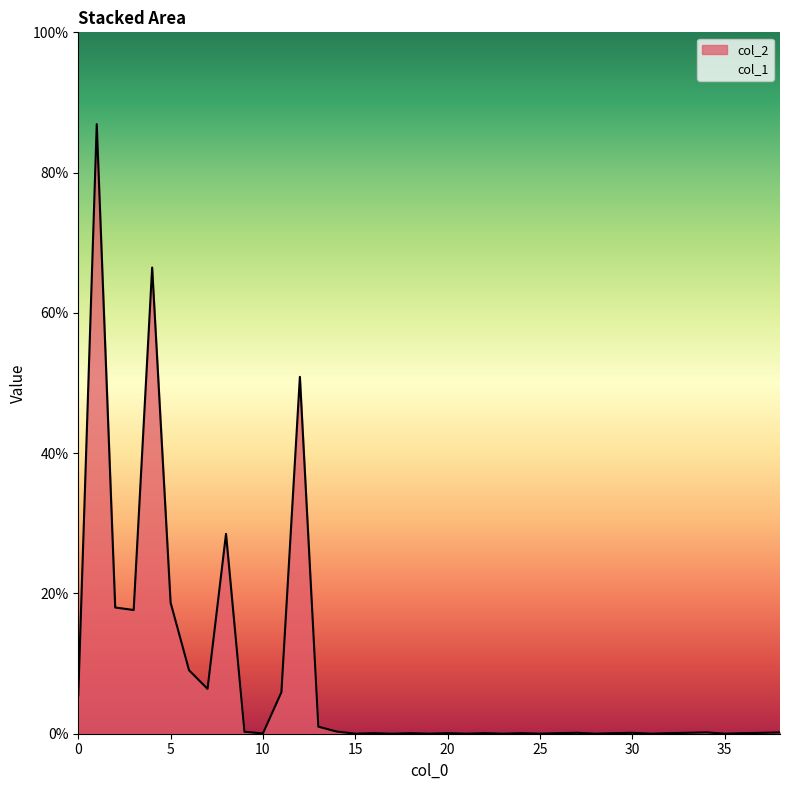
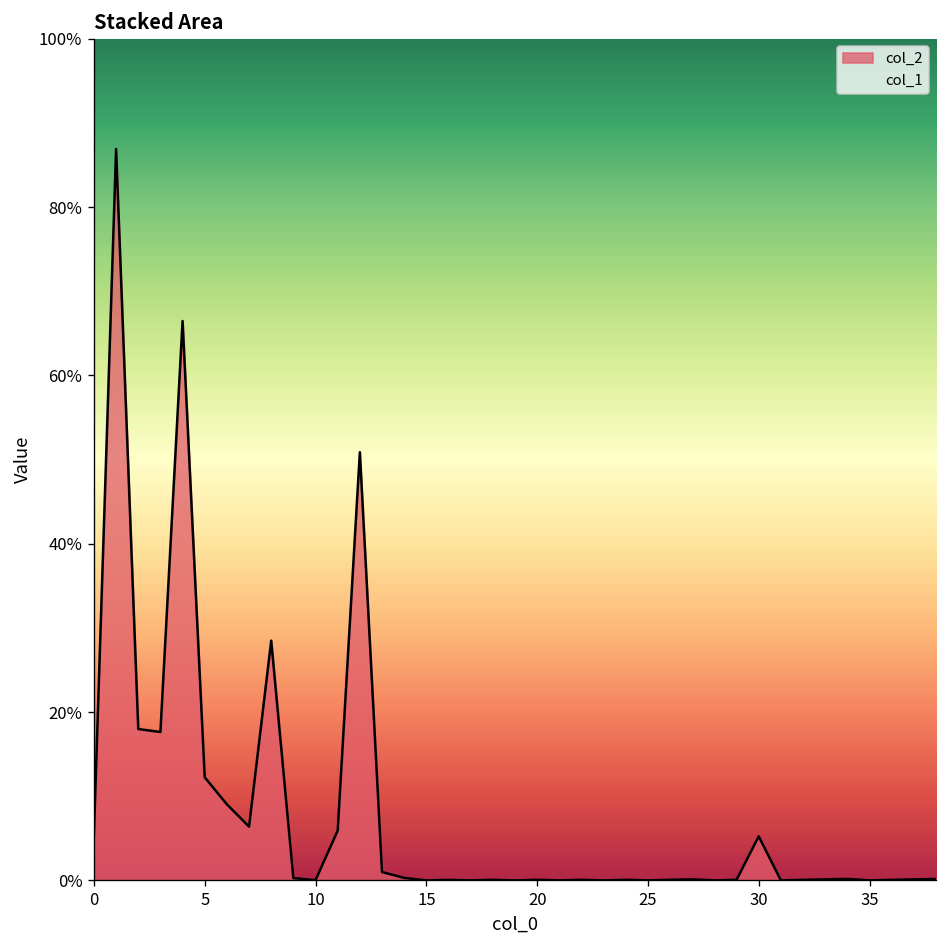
col_2, 5: 19% -> 12%
col_2, 30: 0% -> 5%
